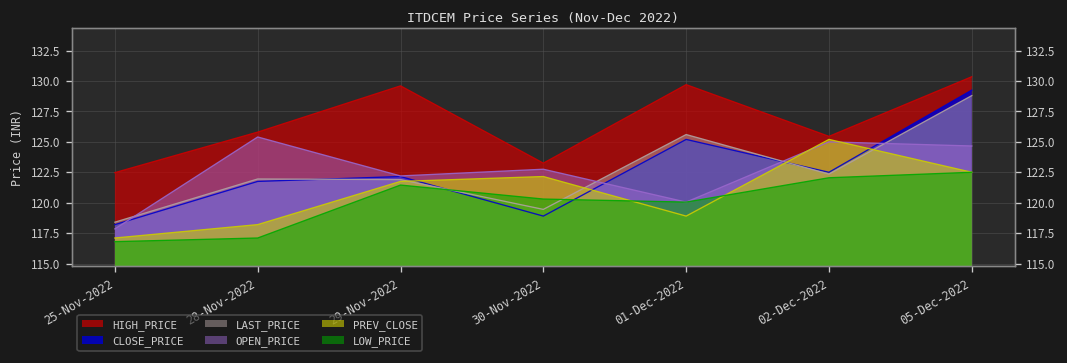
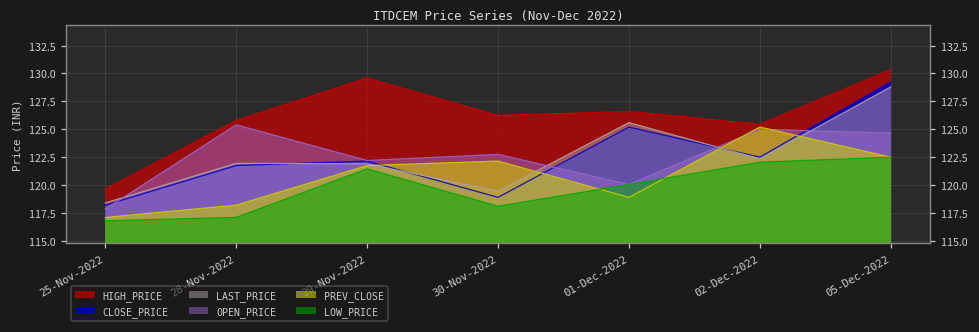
HIGH_PRICE, 25-Nov-2022: 122.5 -> 119.7
HIGH_PRICE, 30-Nov-2022: 123.3 -> 126.2
LOW_PRICE, 30-Nov-2022: 120.3 -> 118.1
HIGH_PRICE, 01-Dec-2022: 129.7 -> 126.6
